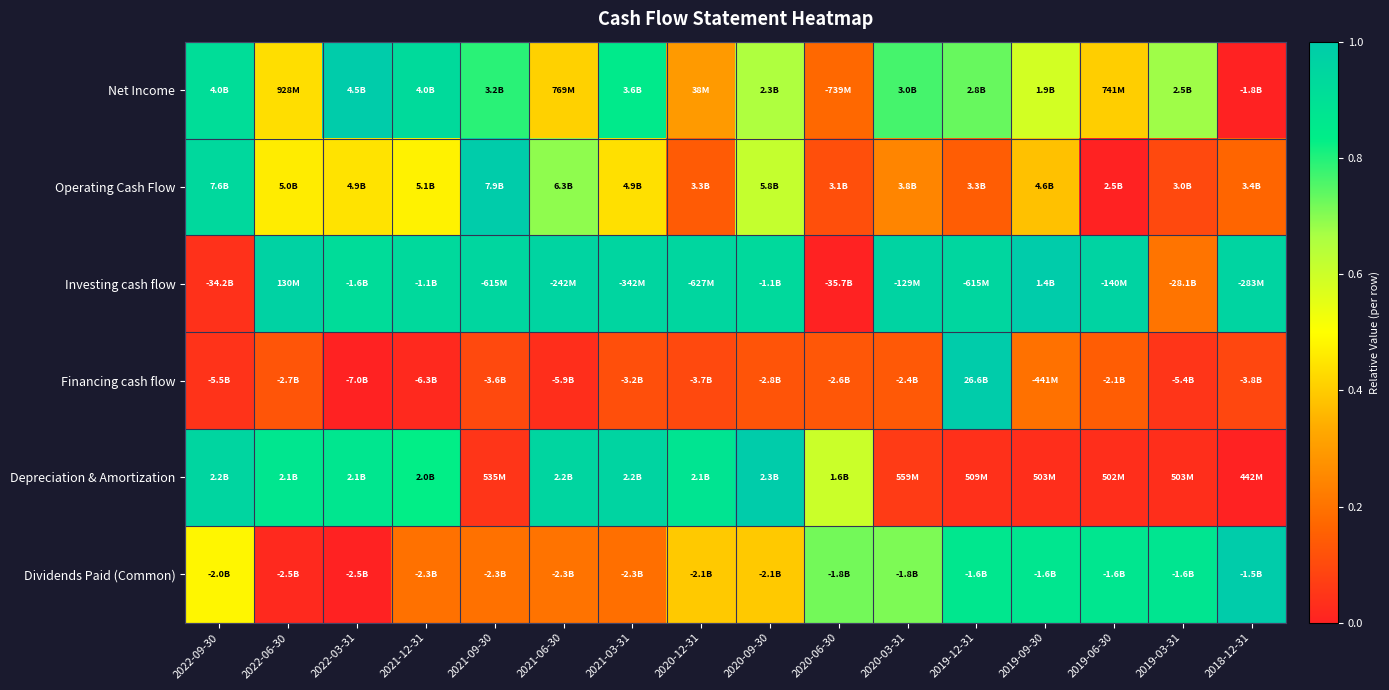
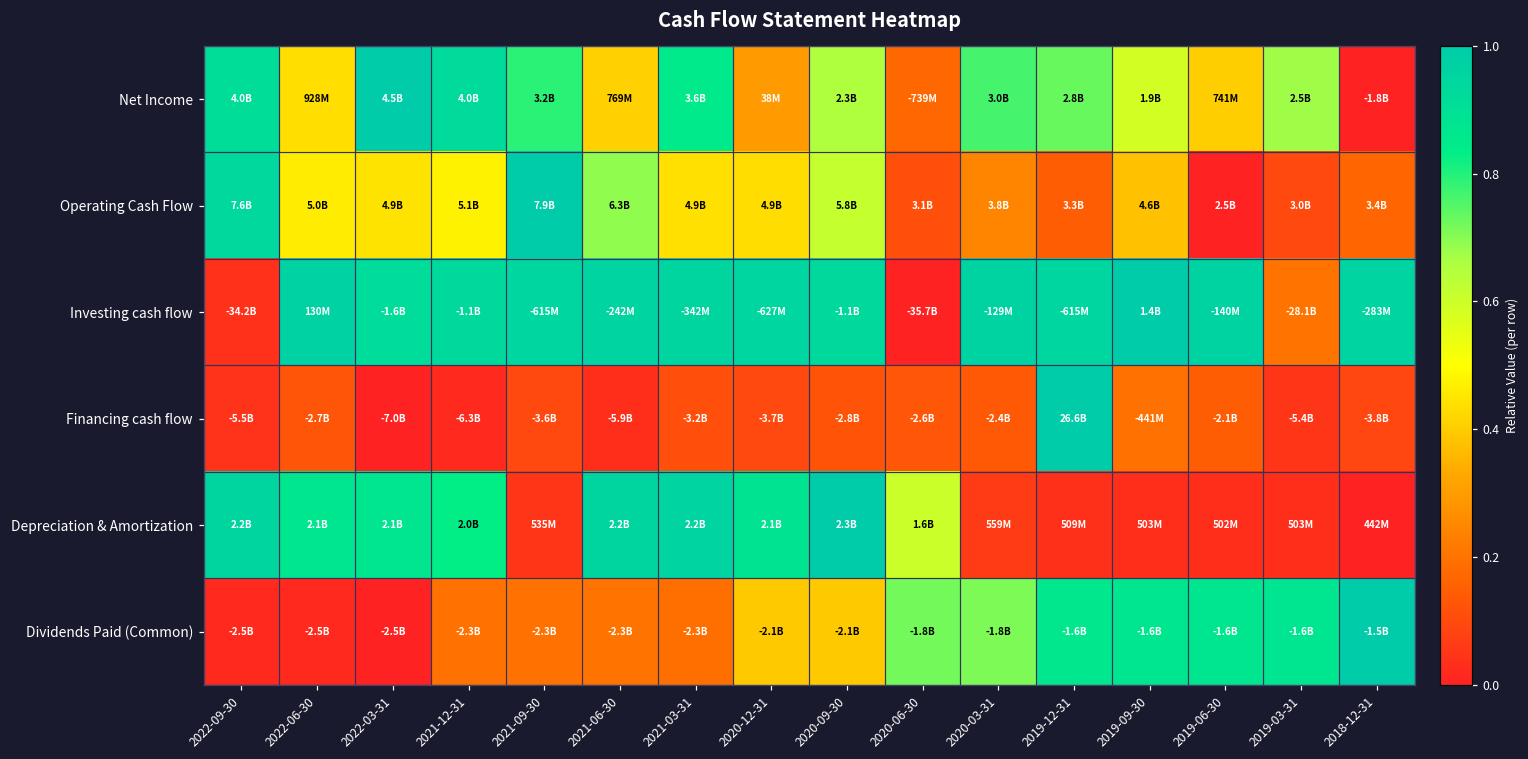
Operating Cash Flow, 2020-12-31: 3.3B -> 4.9B
Dividends Paid (Common), 2022-09-30: -2.0B -> -2.5B
